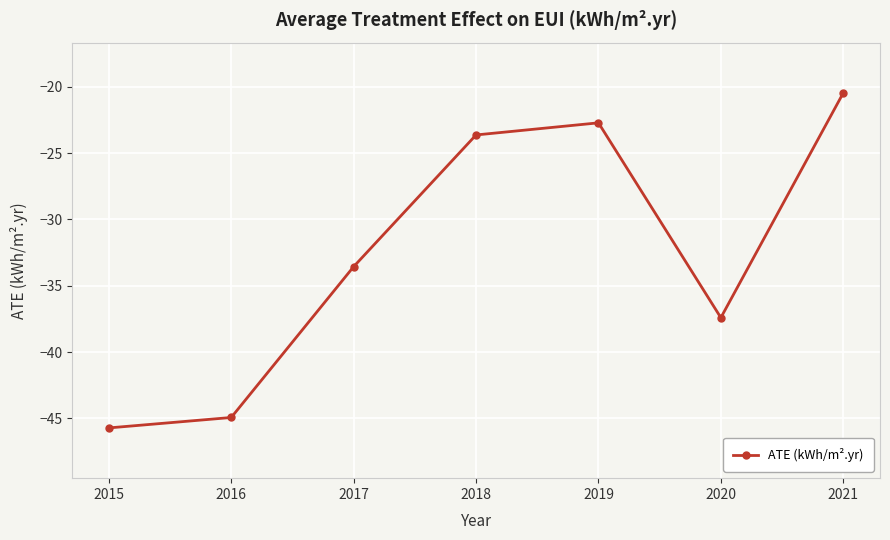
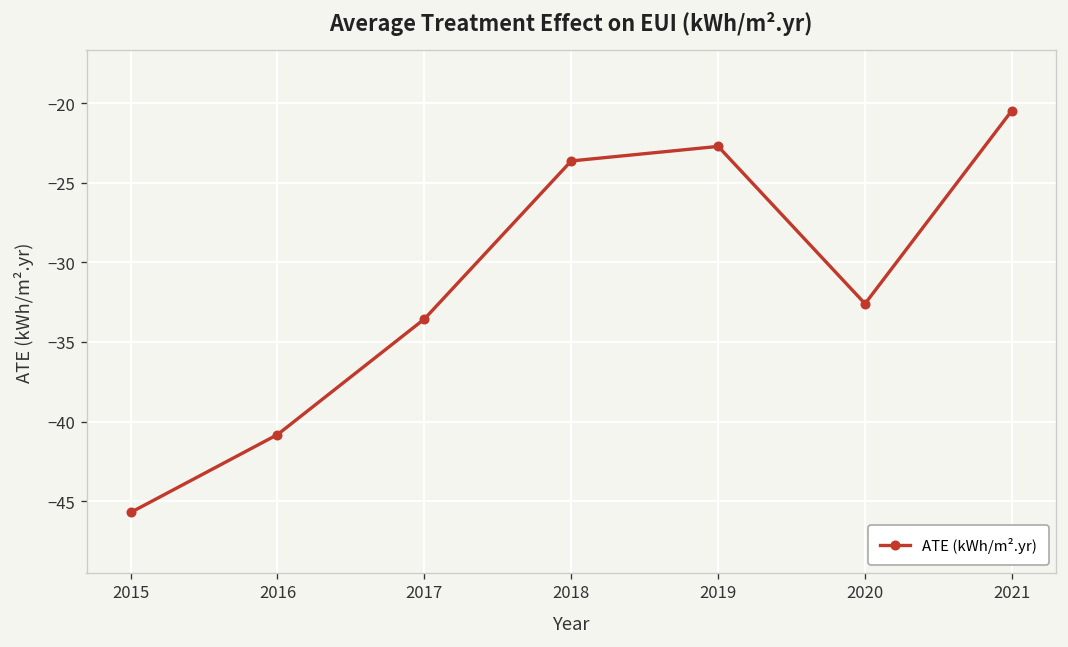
2016: -44.9 -> -40.8
2020: -37.4 -> -32.6
